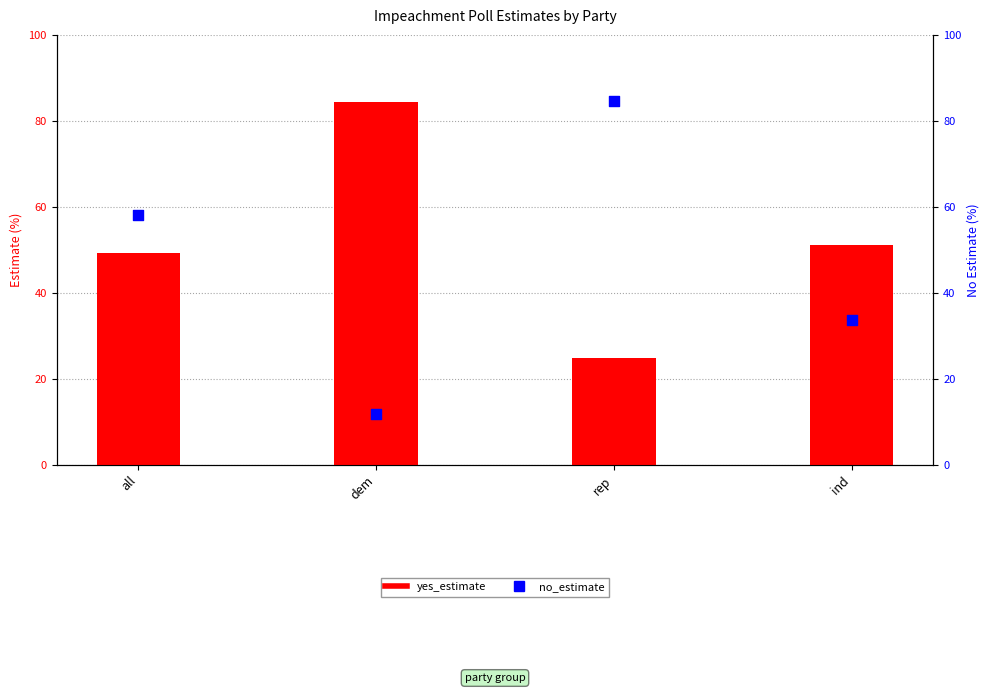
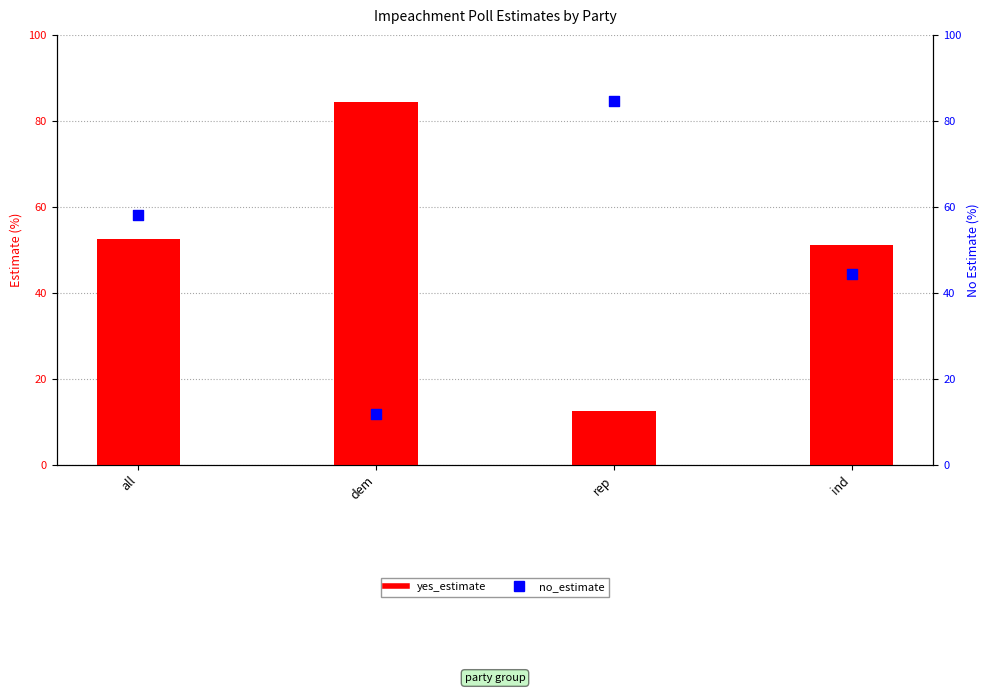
yes_estimate, all: 49 -> 53
yes_estimate, rep: 25 -> 12
no_estimate, ind: 34 -> 44
